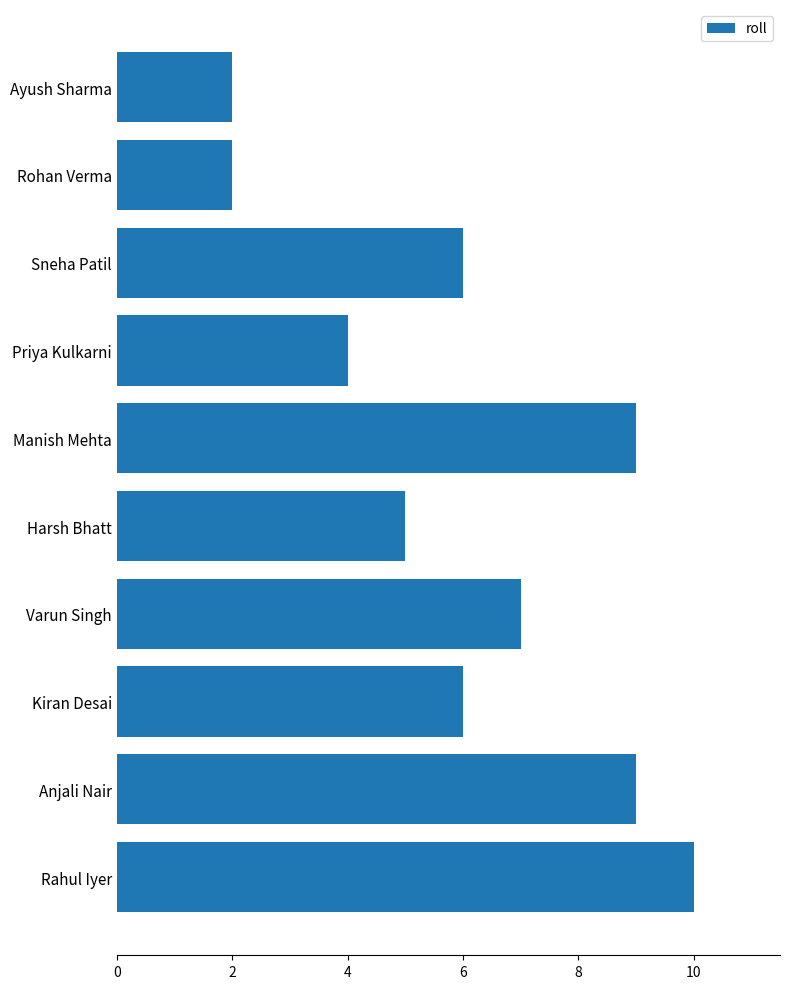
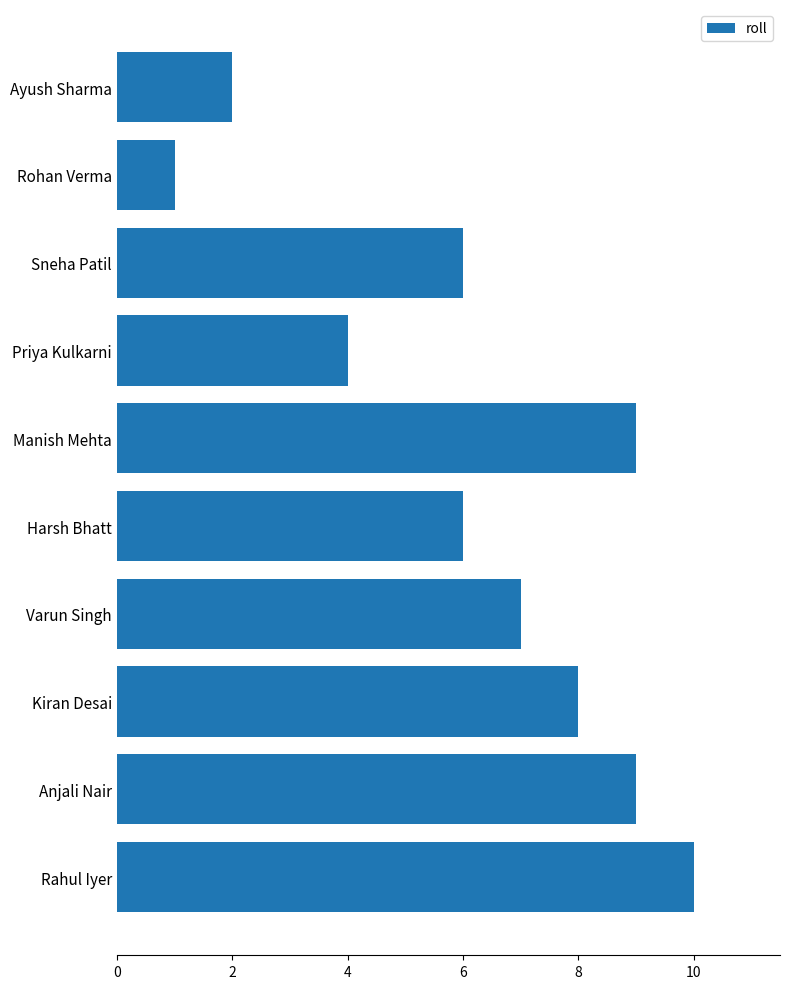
Rohan Verma: 2 -> 1
Harsh Bhatt: 5 -> 6
Kiran Desai: 6 -> 8
